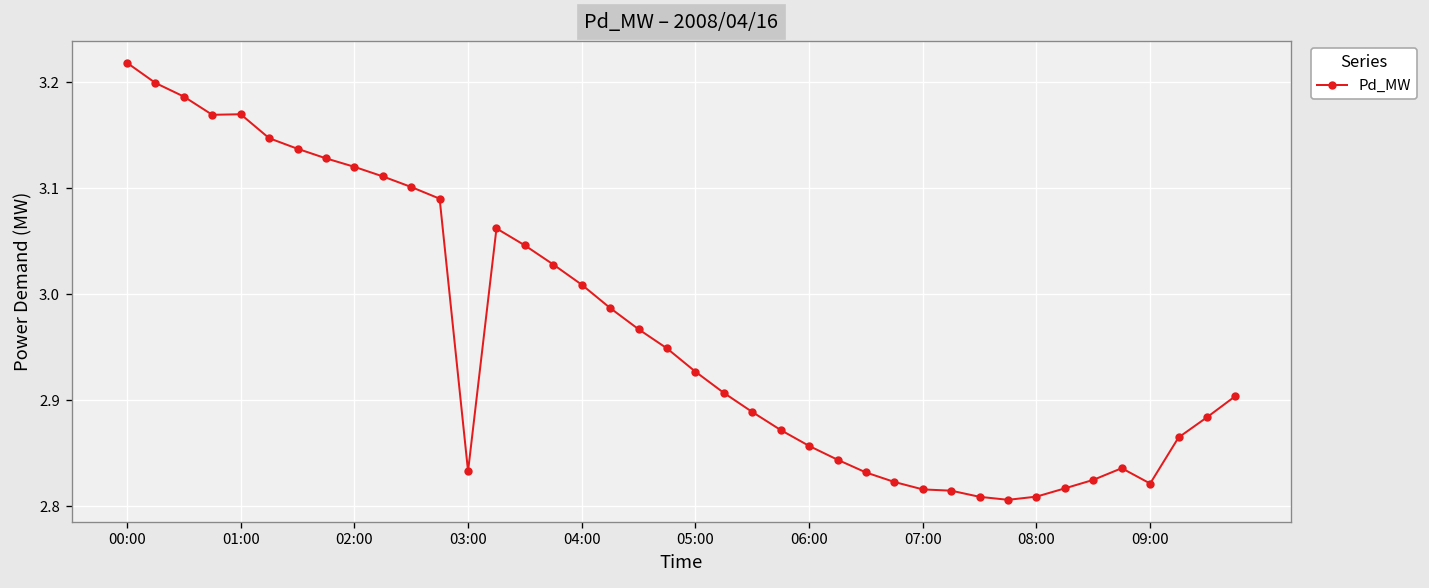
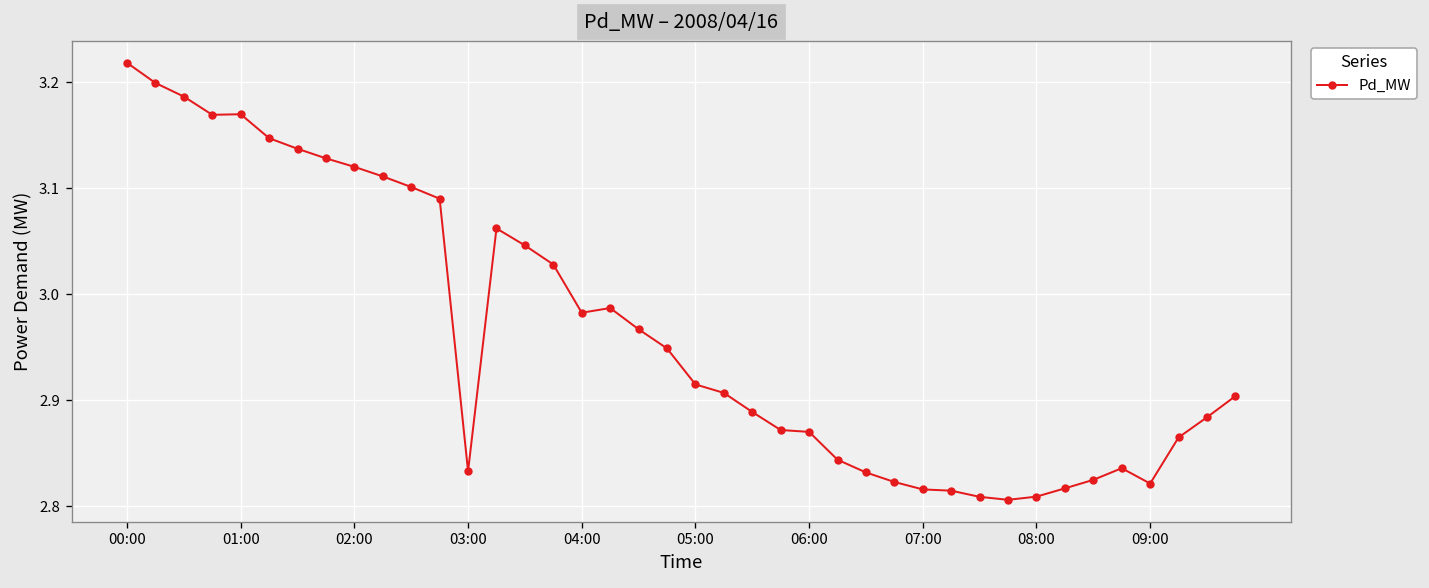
04:00: 3.01 -> 2.98
05:00: 2.93 -> 2.92
06:00: 2.86 -> 2.87
